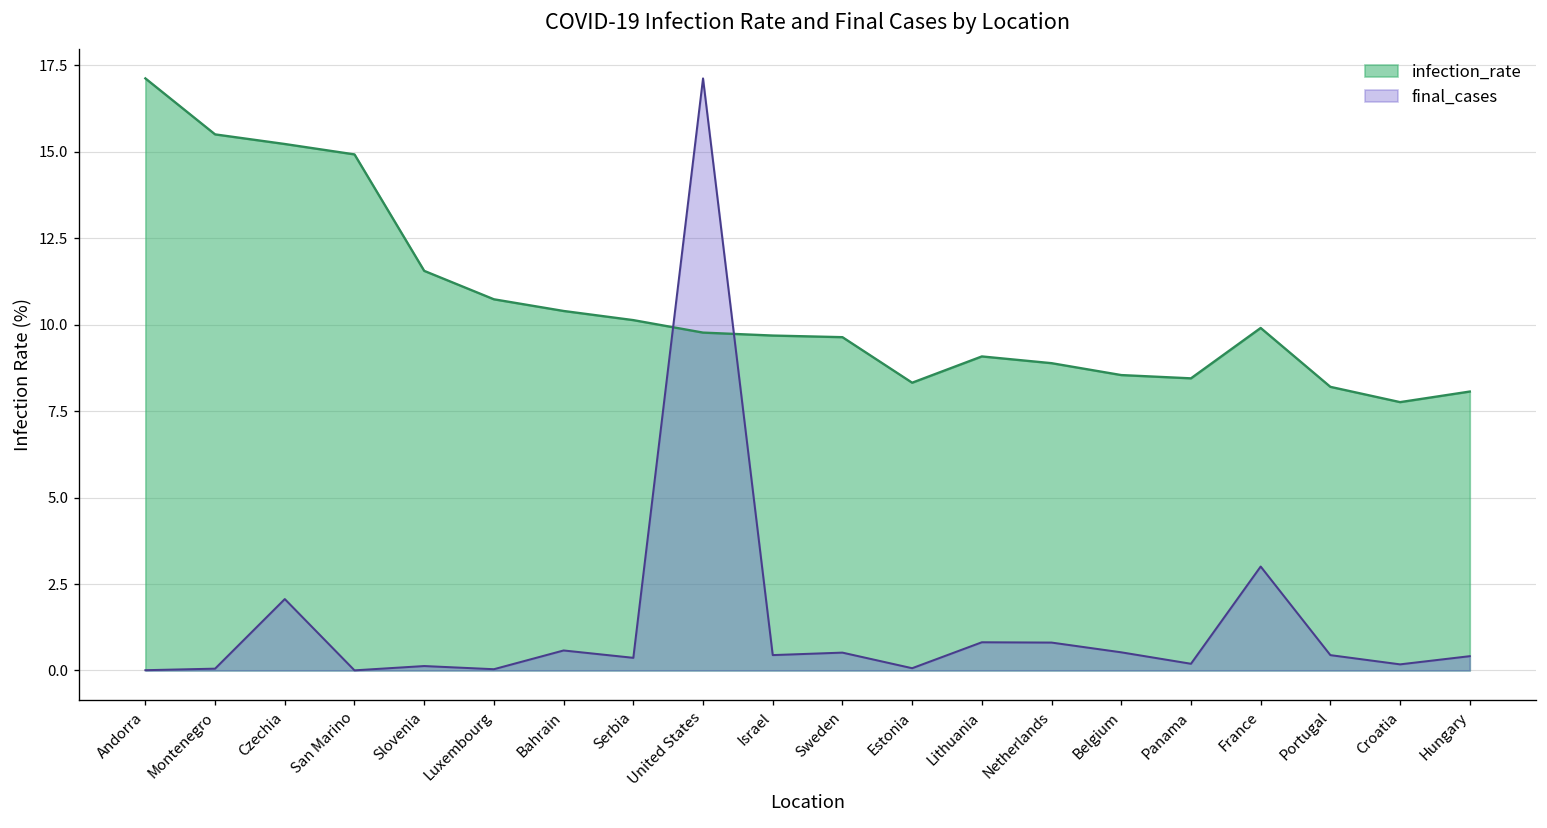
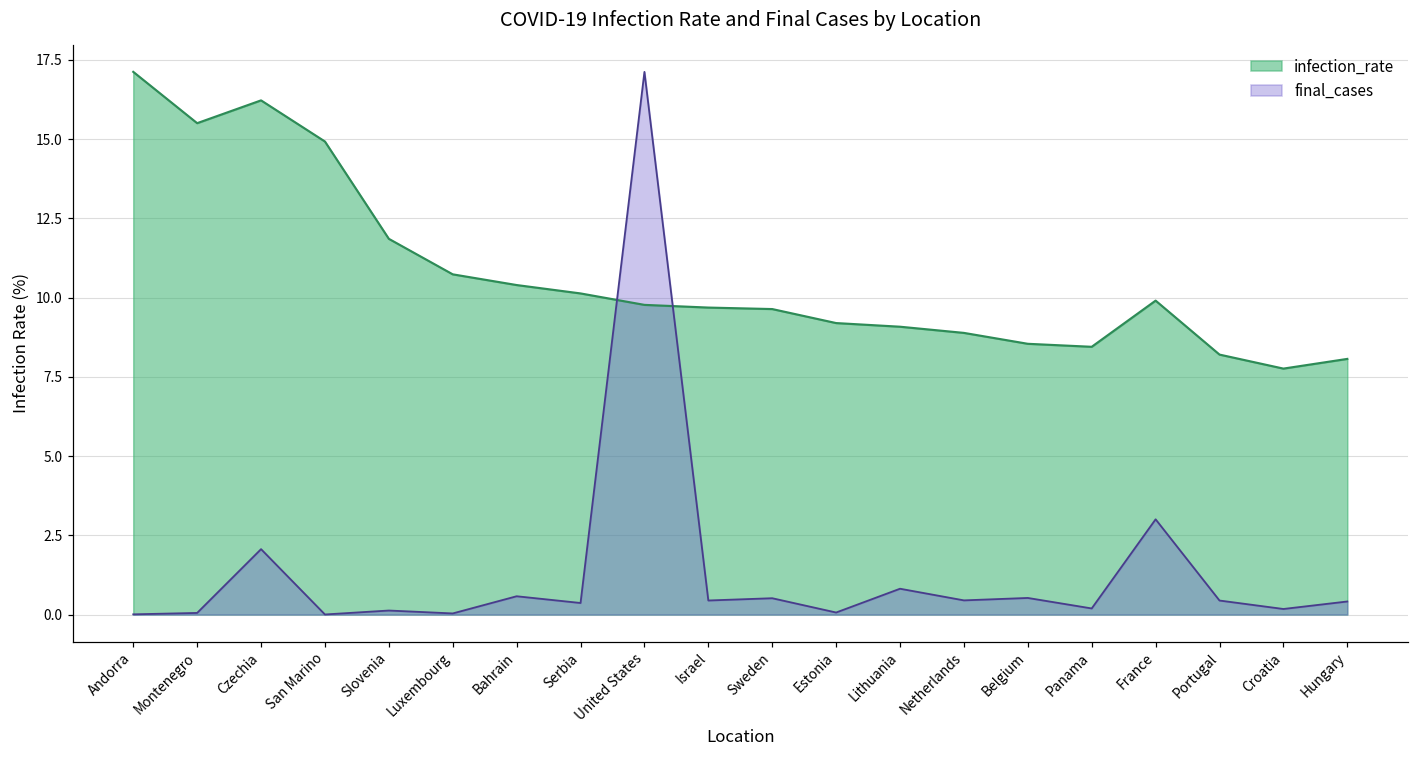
infection_rate, Czechia: 15.2 -> 16.2
infection_rate, Slovenia: 11.6 -> 11.9
infection_rate, Estonia: 8.3 -> 9.2
final_cases, Netherlands: 0.8 -> 0.4
